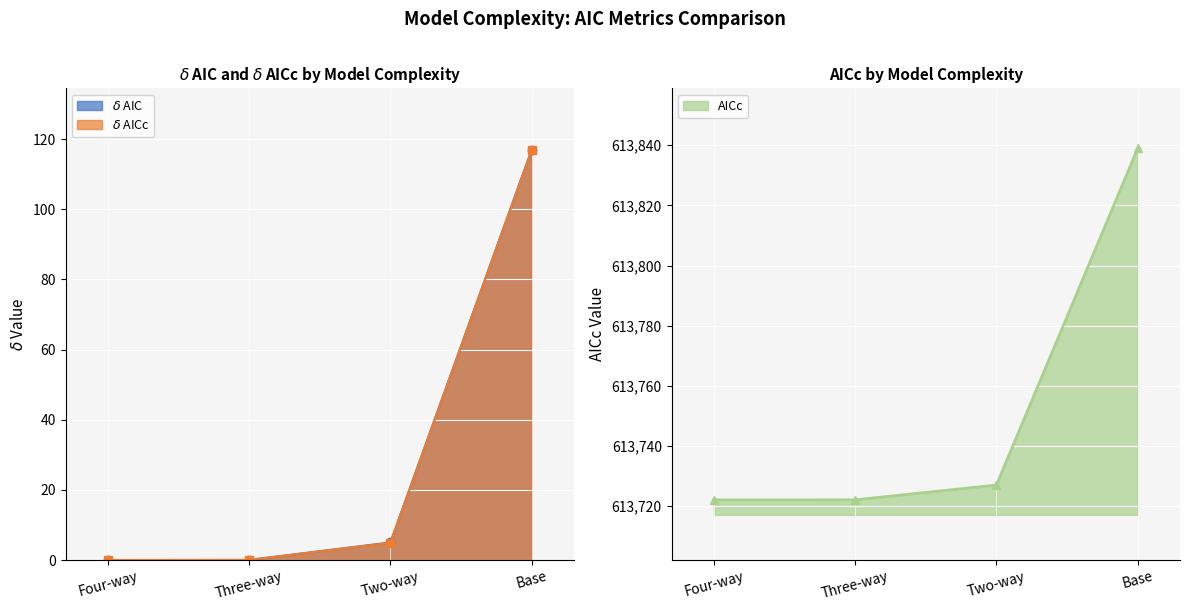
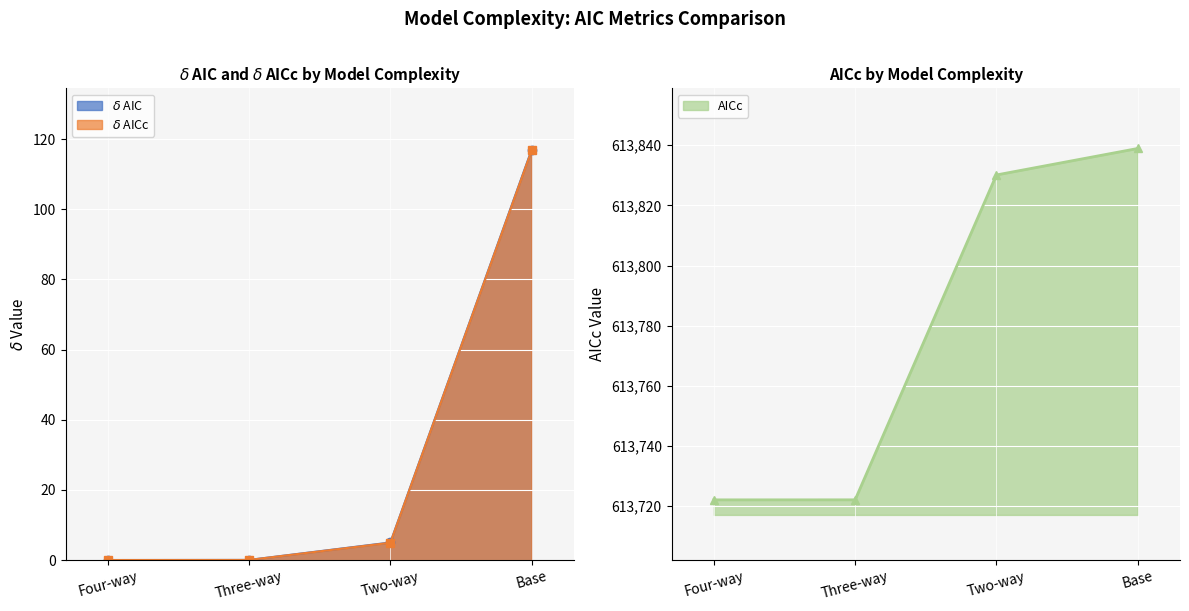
AICc by Model Complexity, Two-way: 613,727 -> 613,830
